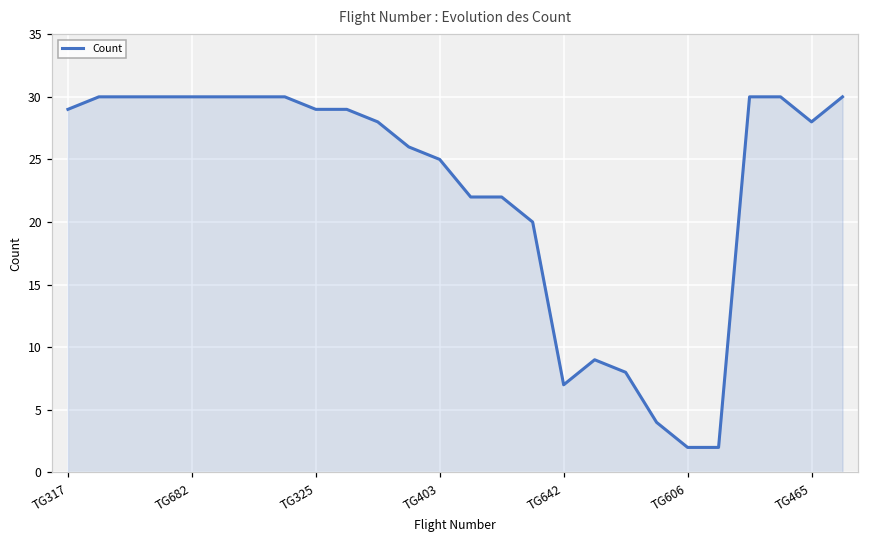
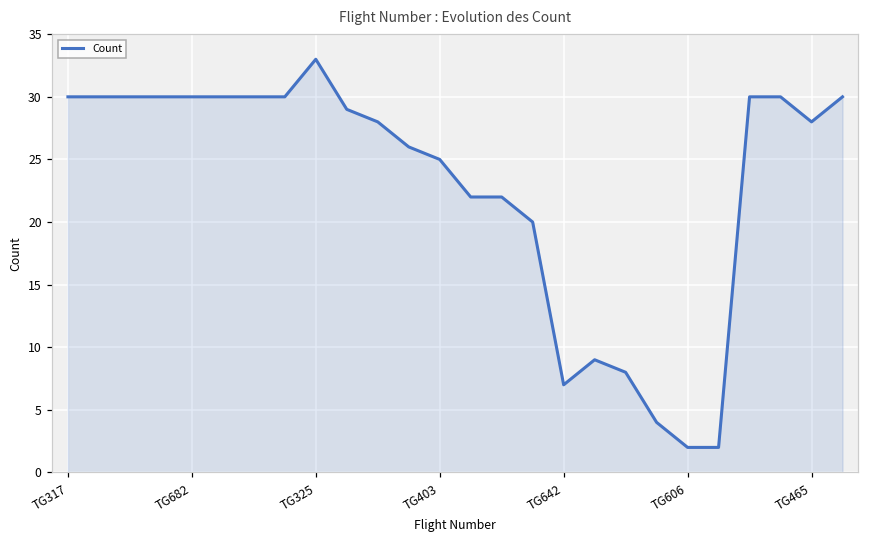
Count, TG317: 29 -> 30
Count, TG325: 29 -> 33
